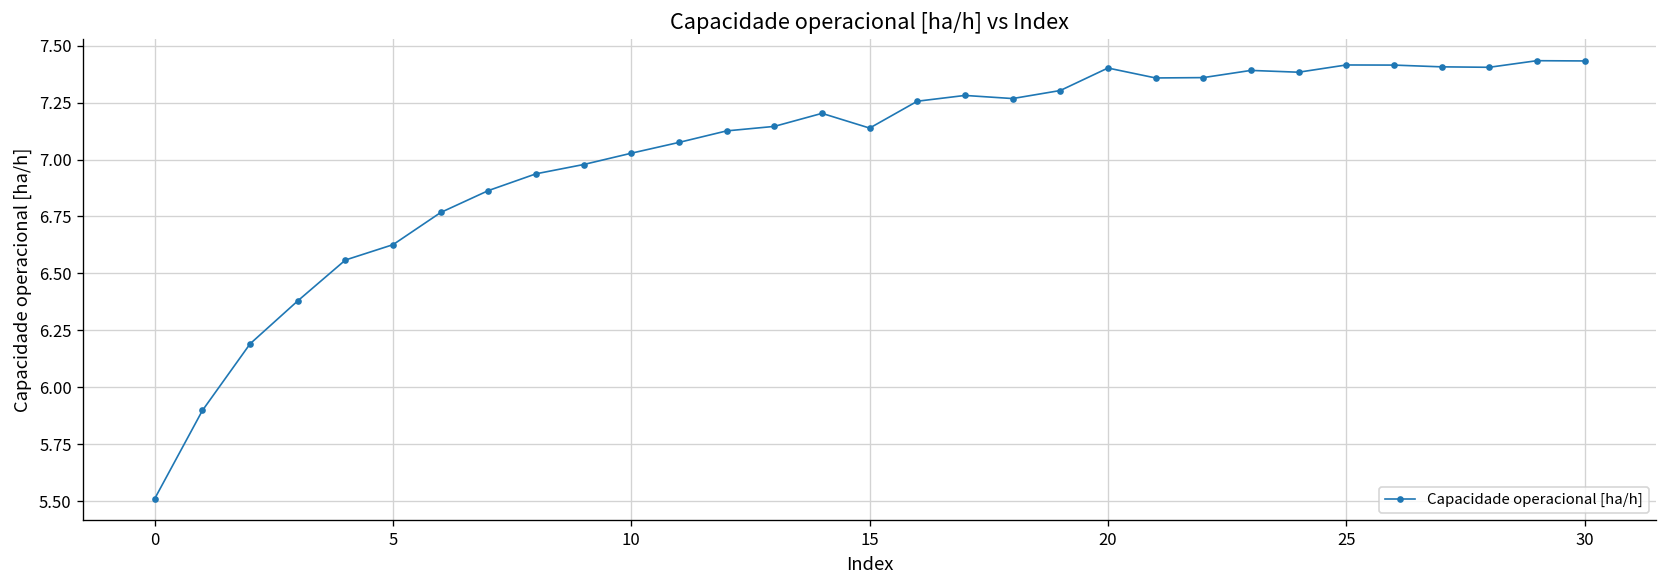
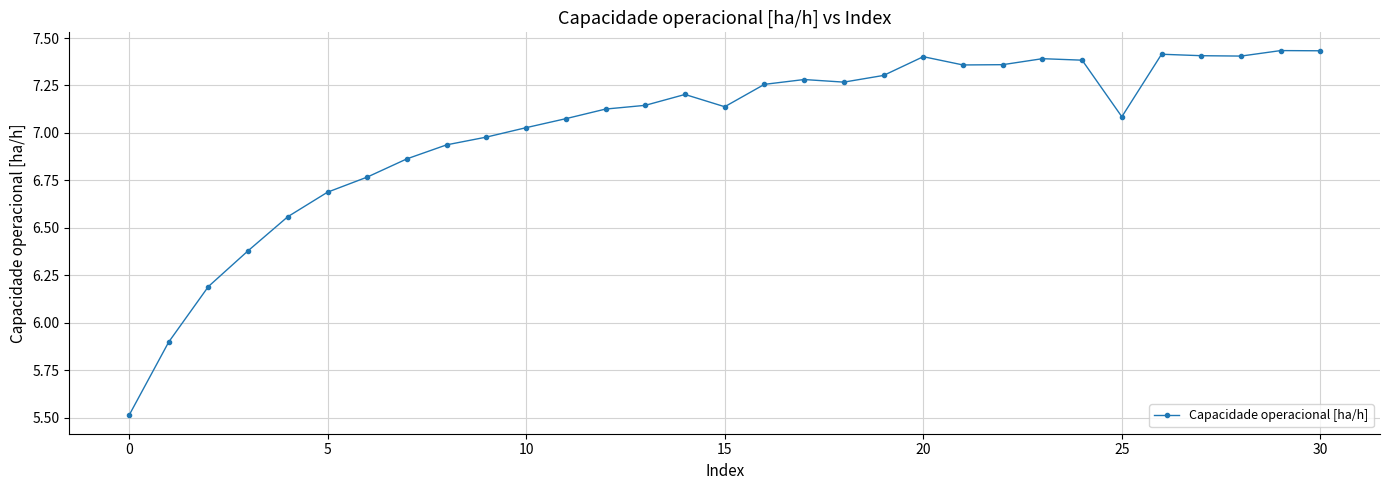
5: 6.63 -> 6.69
25: 7.42 -> 7.09
